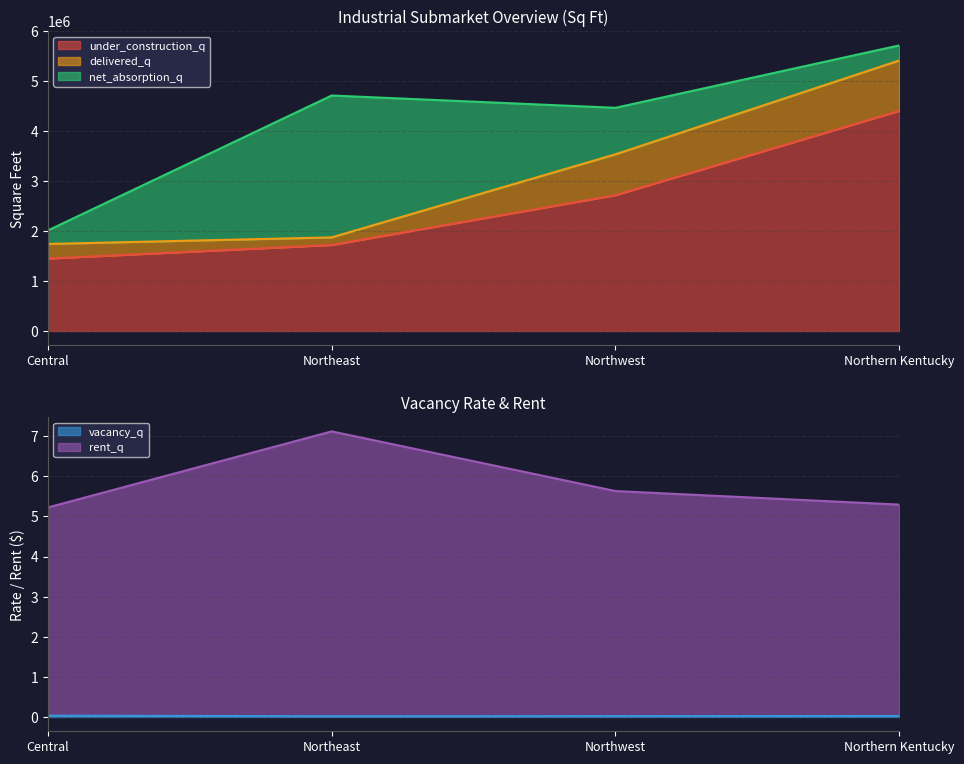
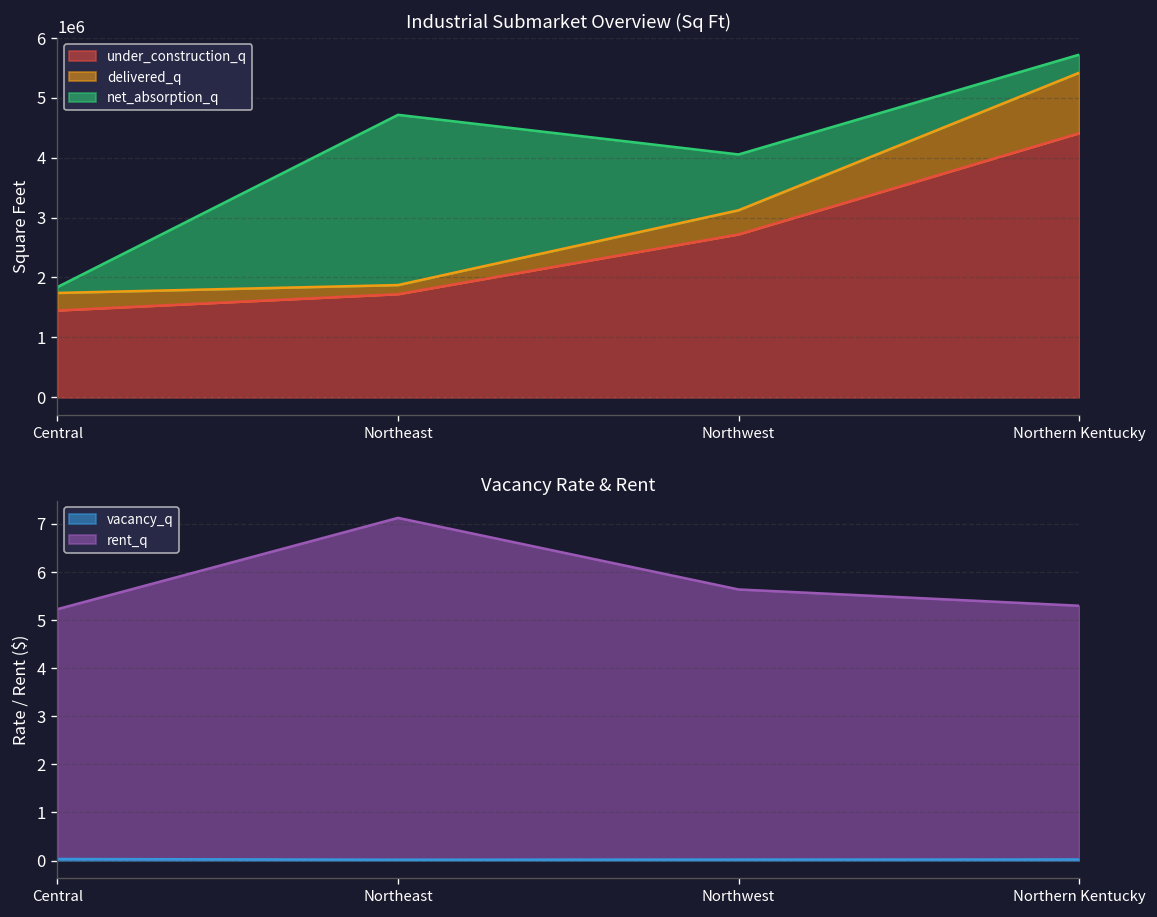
Industrial Submarket Overview (Sq Ft), net_absorption_q, Central: 300000 -> 100000
Industrial Submarket Overview (Sq Ft), delivered_q, Northwest: 800000 -> 400000
